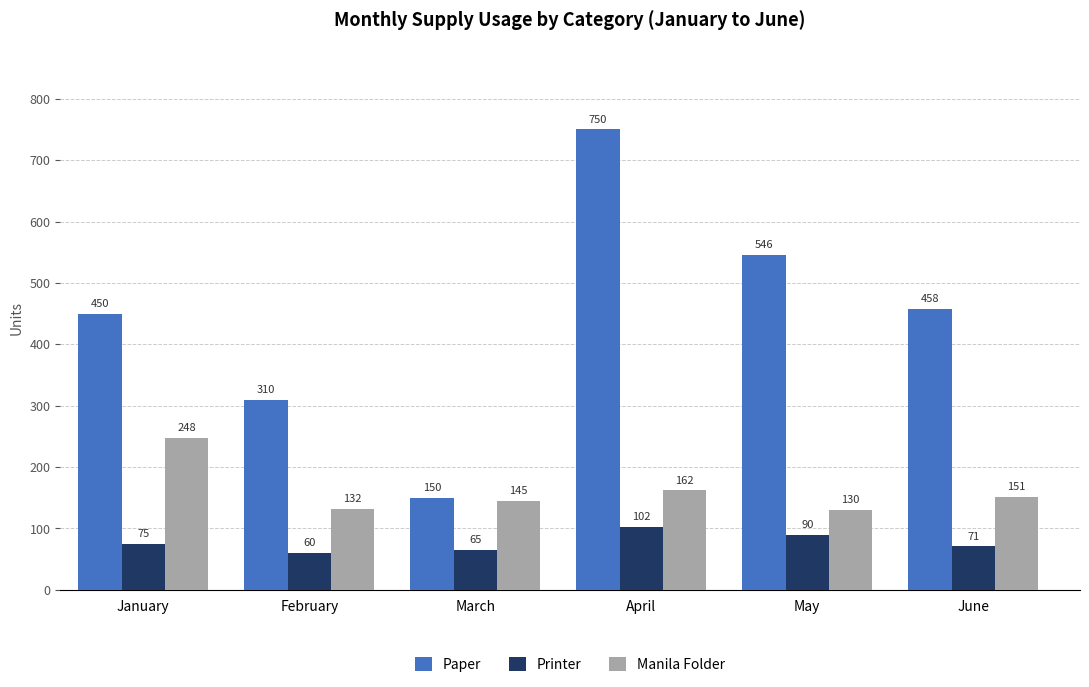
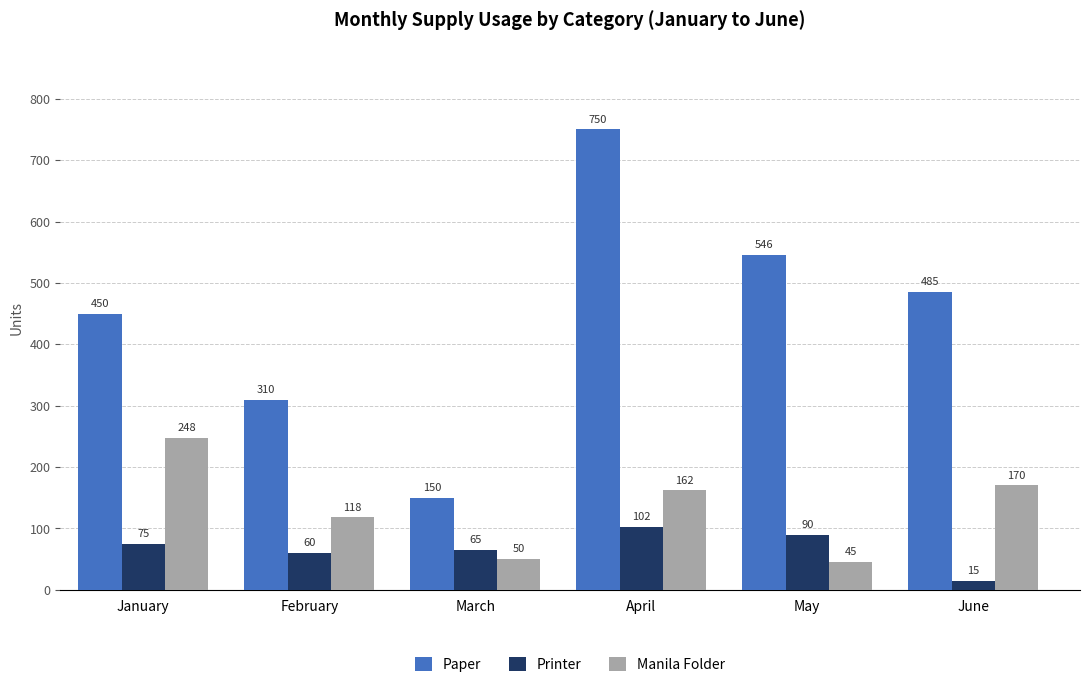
Manila Folder, February: 132 -> 118
Manila Folder, March: 145 -> 50
Manila Folder, May: 130 -> 45
Paper, June: 458 -> 485
Printer, June: 71 -> 15
Manila Folder, June: 151 -> 170
